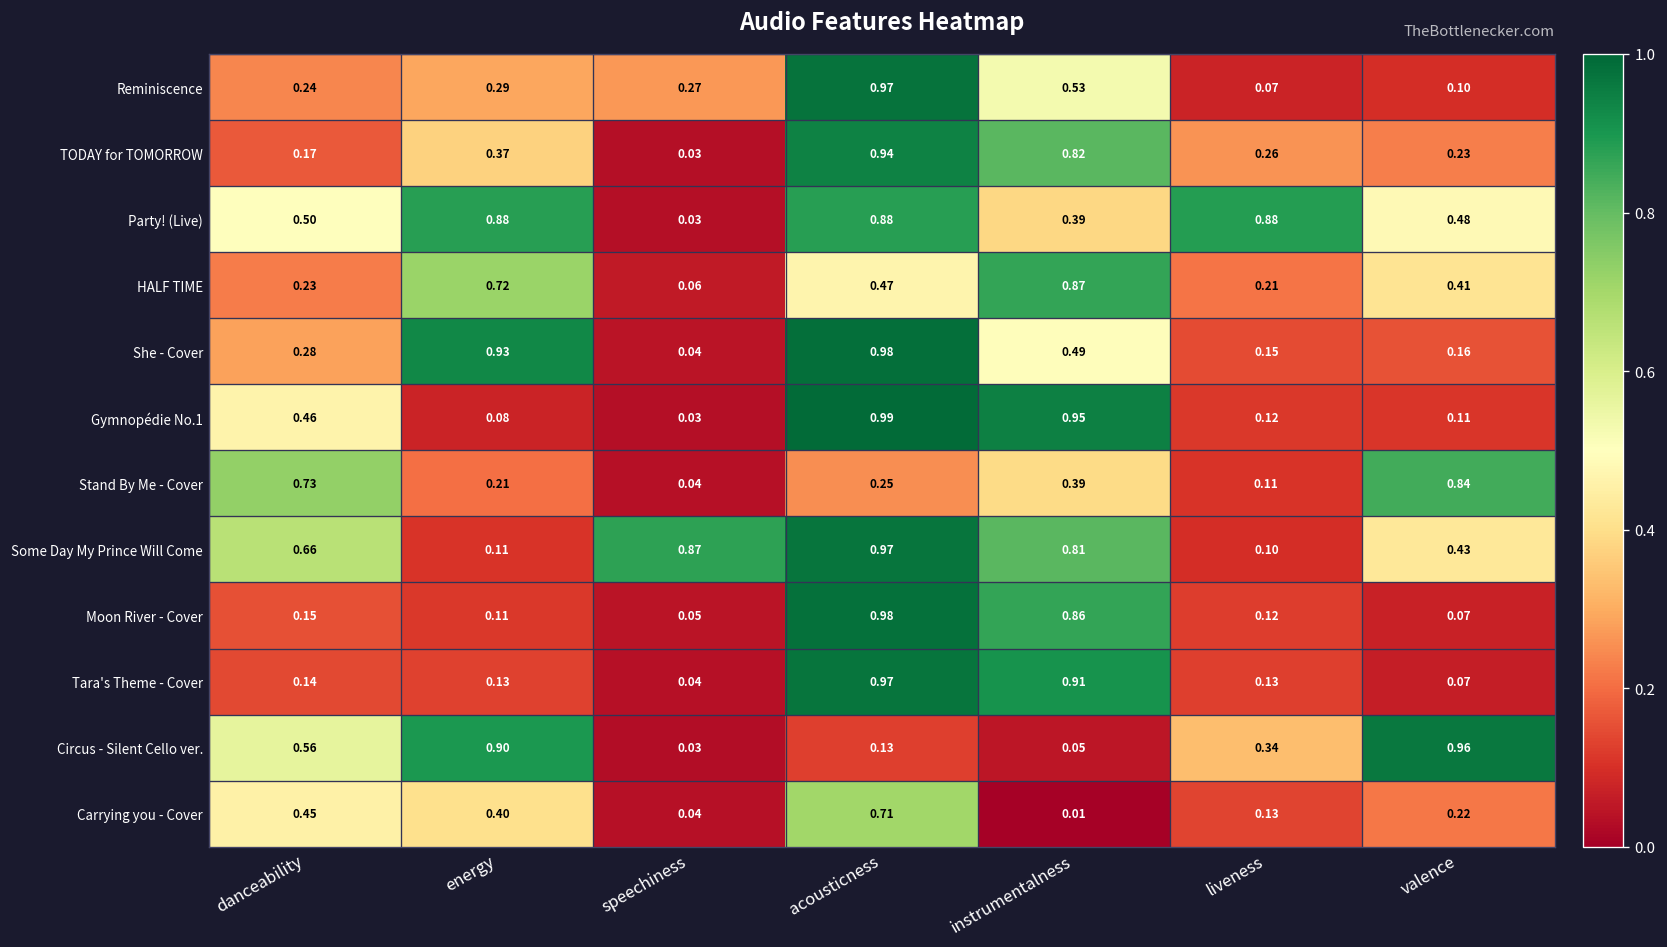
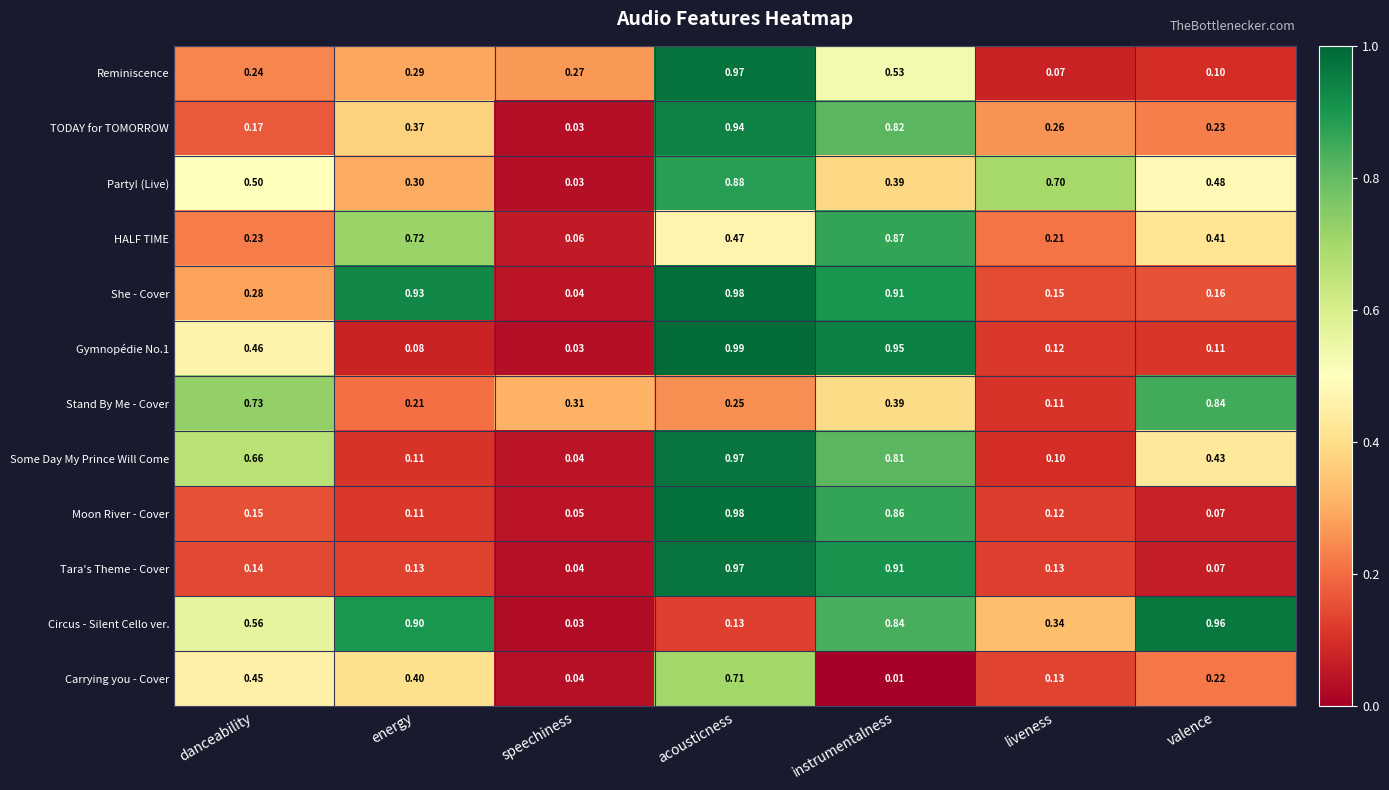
Party! (Live), energy: 0.88 -> 0.30
Party! (Live), liveness: 0.88 -> 0.70
She - Cover, instrumentalness: 0.49 -> 0.91
Stand By Me - Cover, speechiness: 0.04 -> 0.31
Some Day My Prince Will Come, speechiness: 0.87 -> 0.04
Circus - Silent Cello ver., instrumentalness: 0.05 -> 0.84
